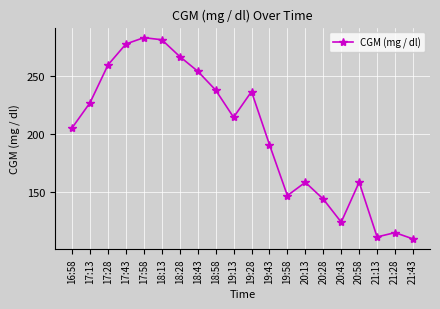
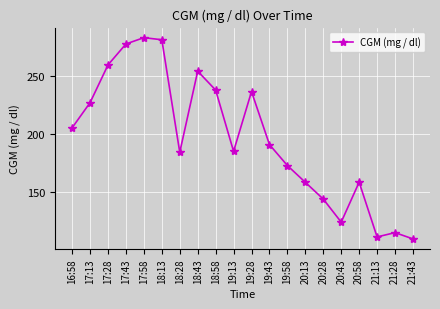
18:28: 266 -> 184
19:13: 214 -> 185
19:58: 147 -> 173
